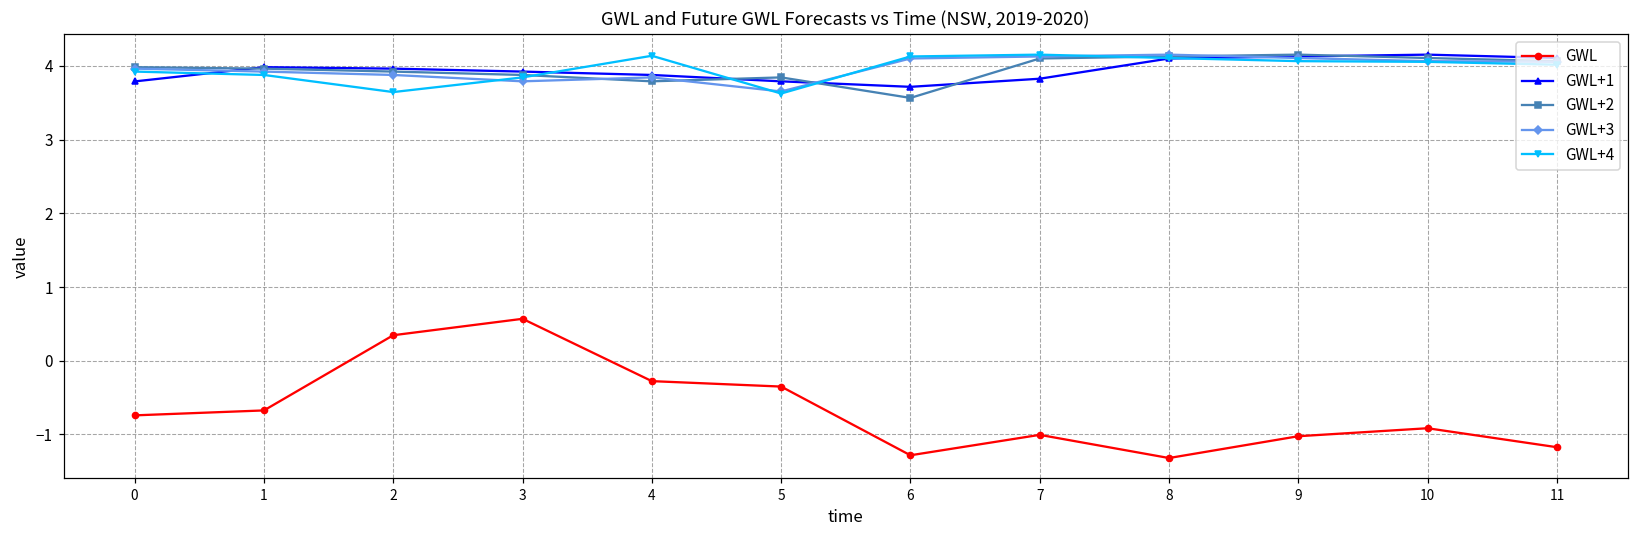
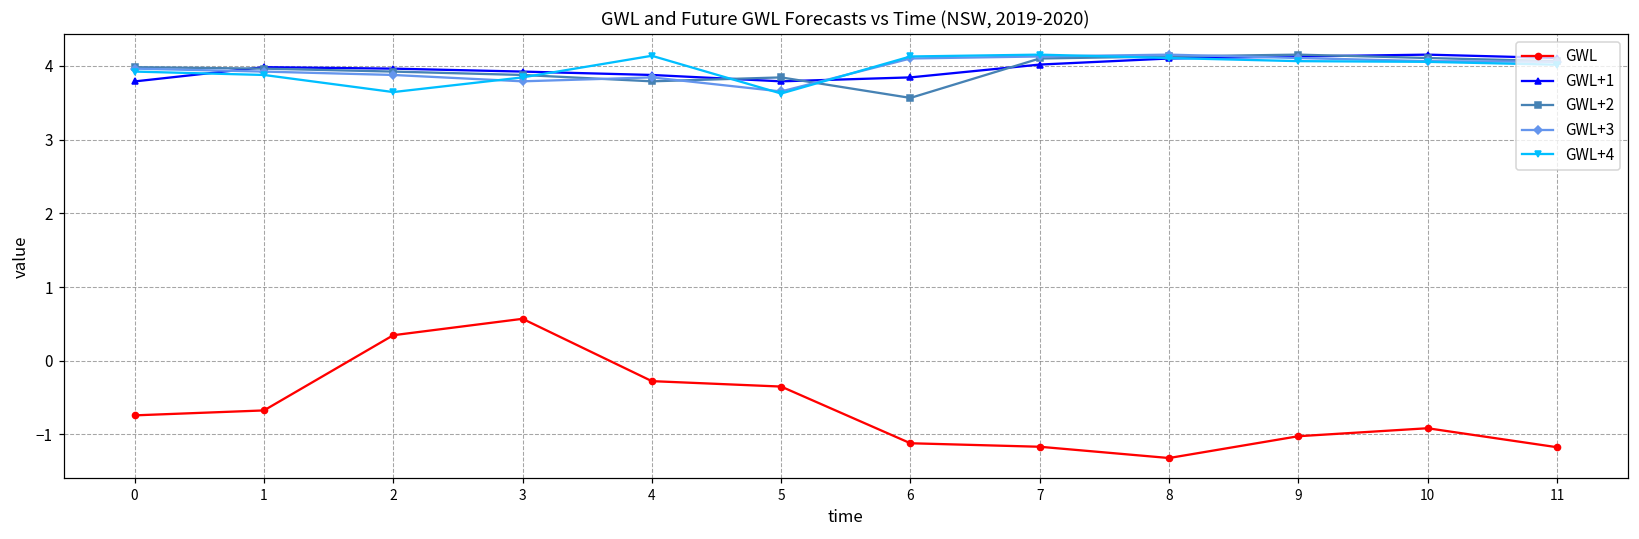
GWL, 6: -1.3 -> -1.1
GWL+1, 6: 3.7 -> 3.8
GWL, 7: -1.0 -> -1.2
GWL+1, 7: 3.8 -> 4.0
